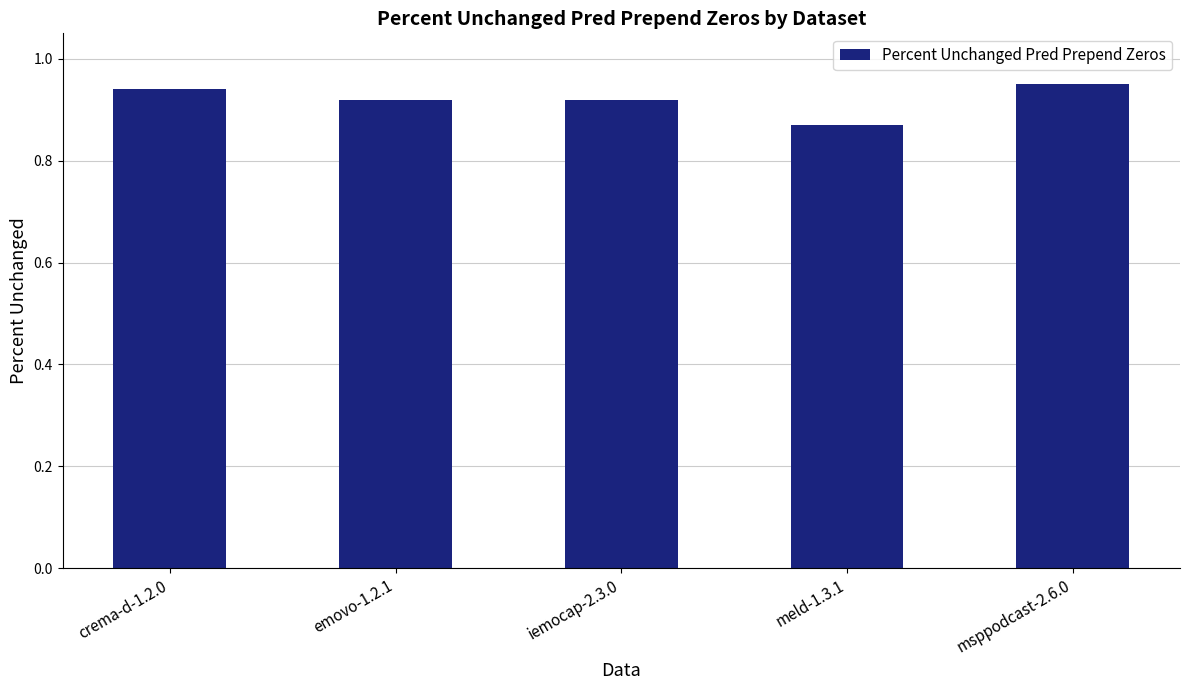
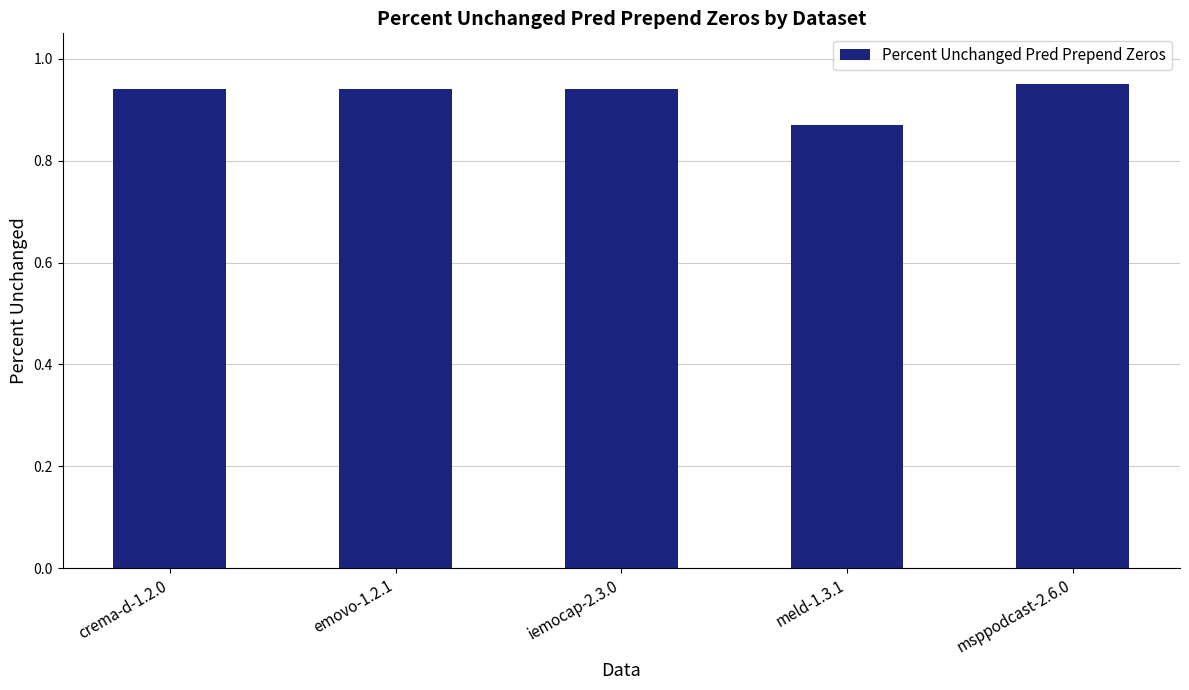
emovo-1.2.1: 0.92 -> 0.94
iemocap-2.3.0: 0.92 -> 0.94
